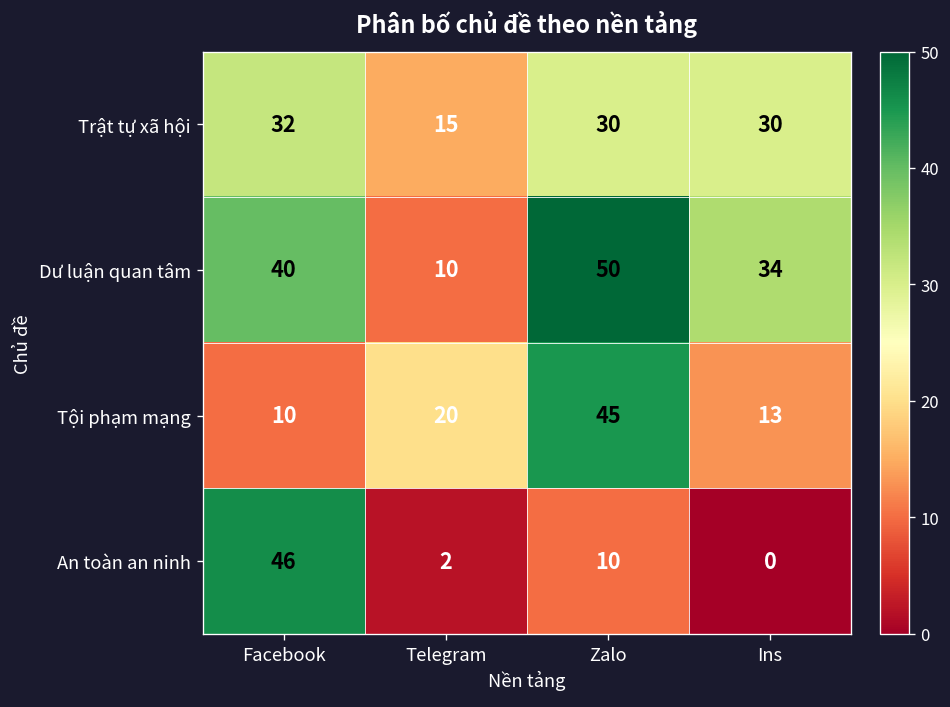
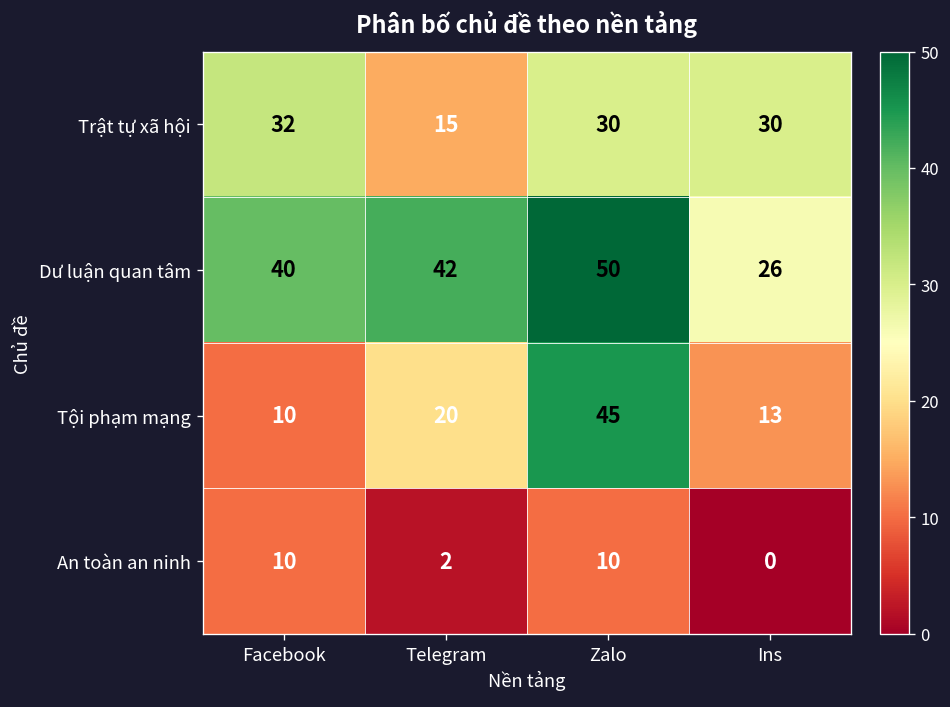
Dư luận quan tâm, Telegram: 10 -> 42
Dư luận quan tâm, Ins: 34 -> 26
An toàn an ninh, Facebook: 46 -> 10
